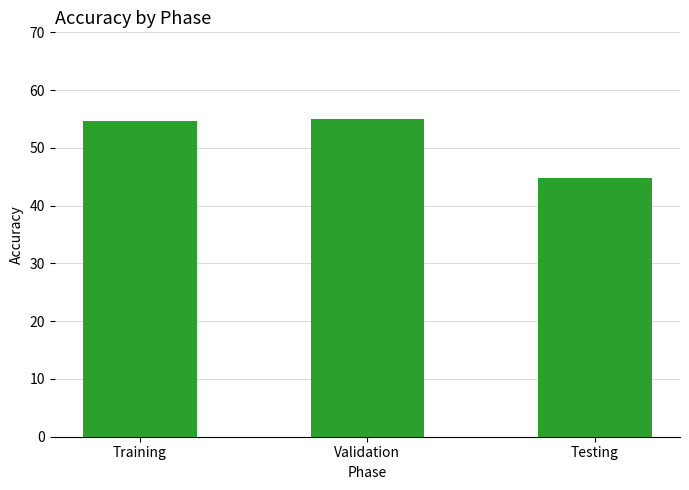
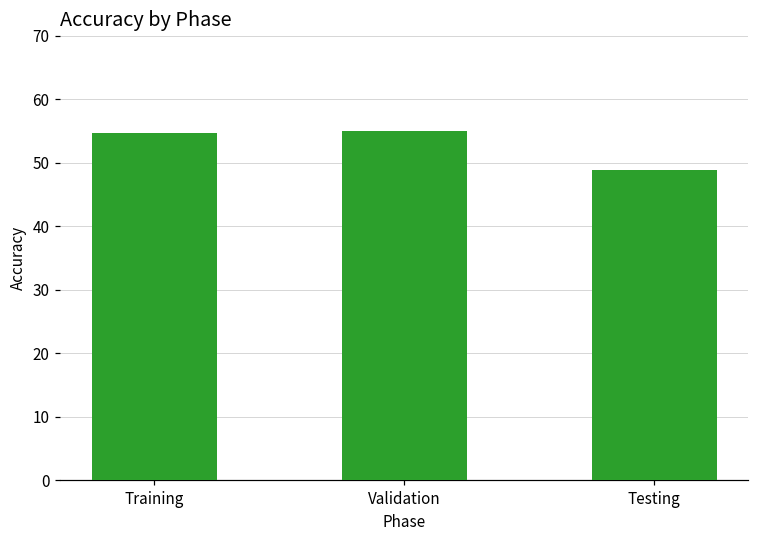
Testing: 45 -> 49
